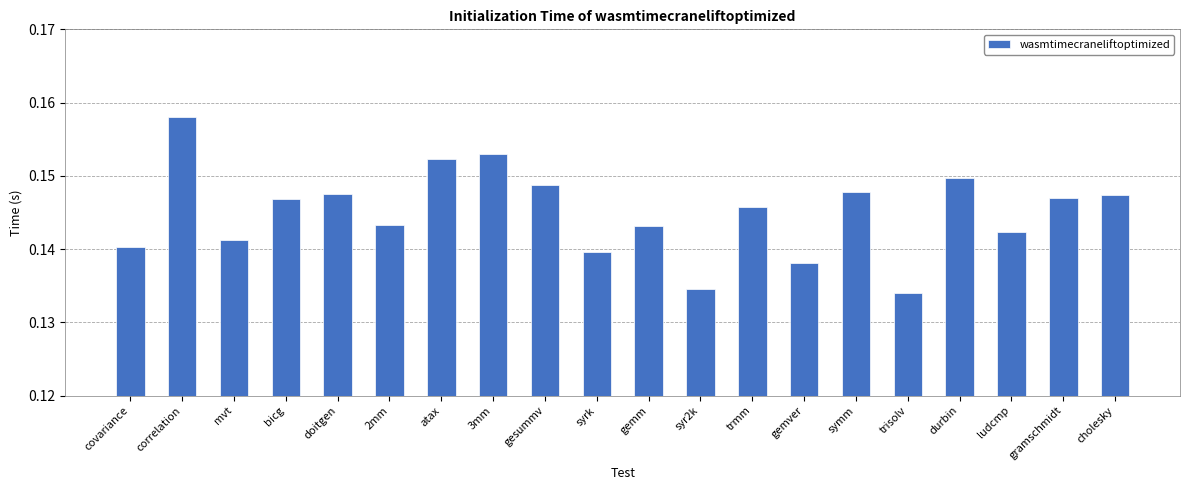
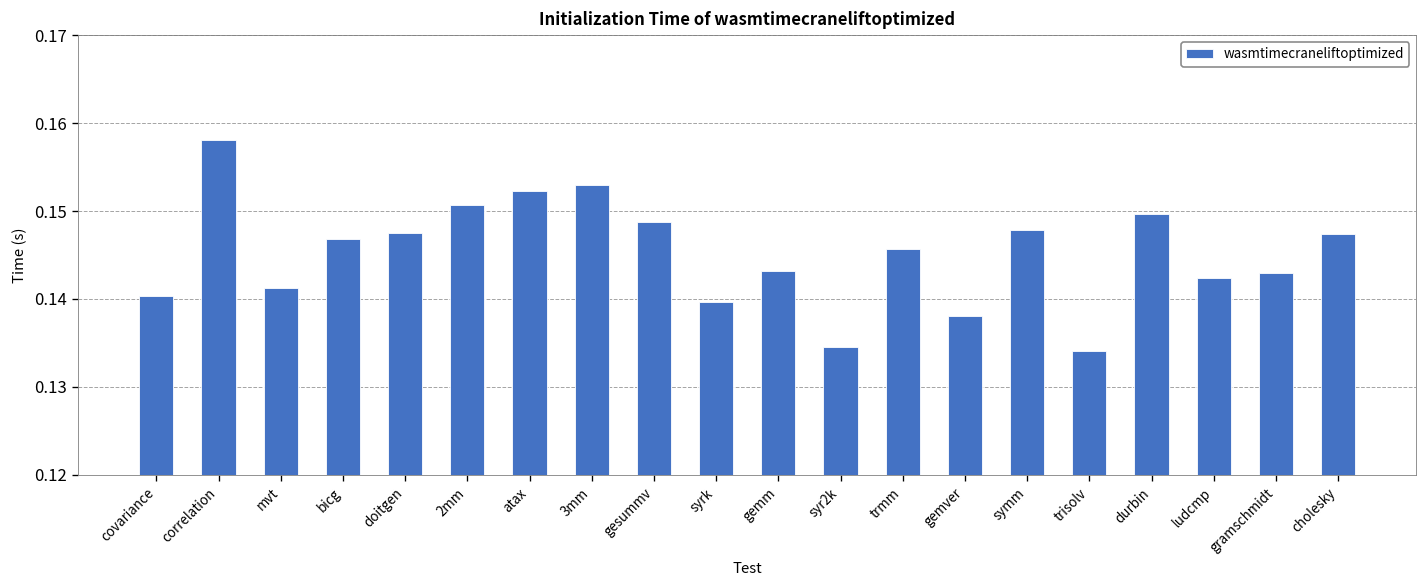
2mm: 0.143 -> 0.151
gramschmidt: 0.147 -> 0.143
